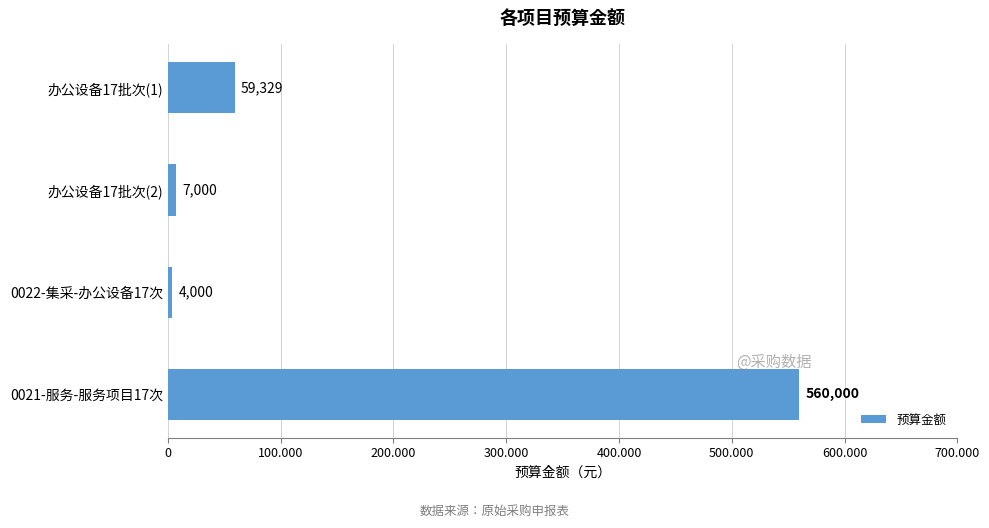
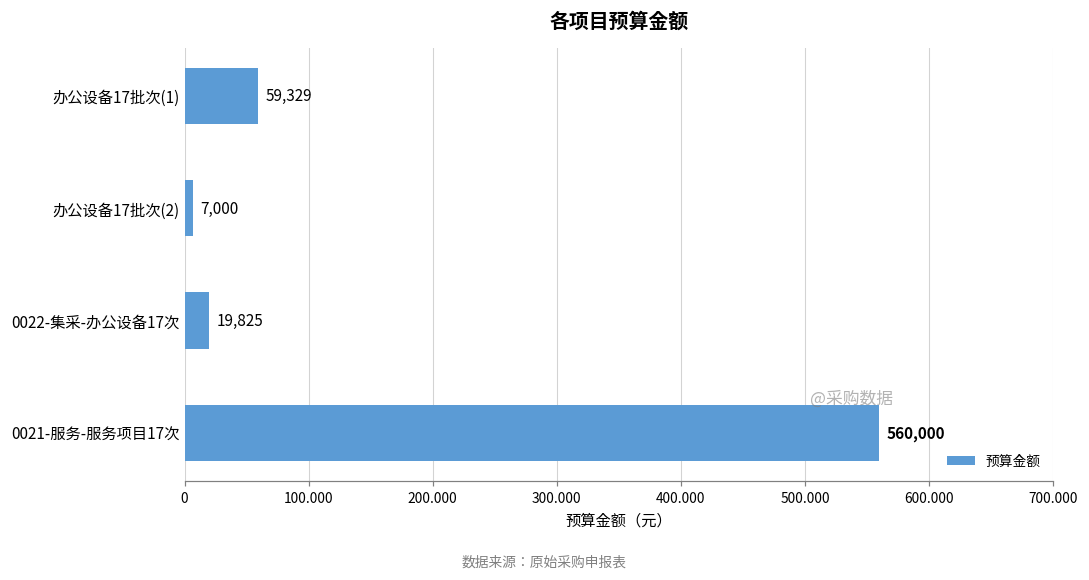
0022-集采-办公设备17次: 4,000 -> 19,825
